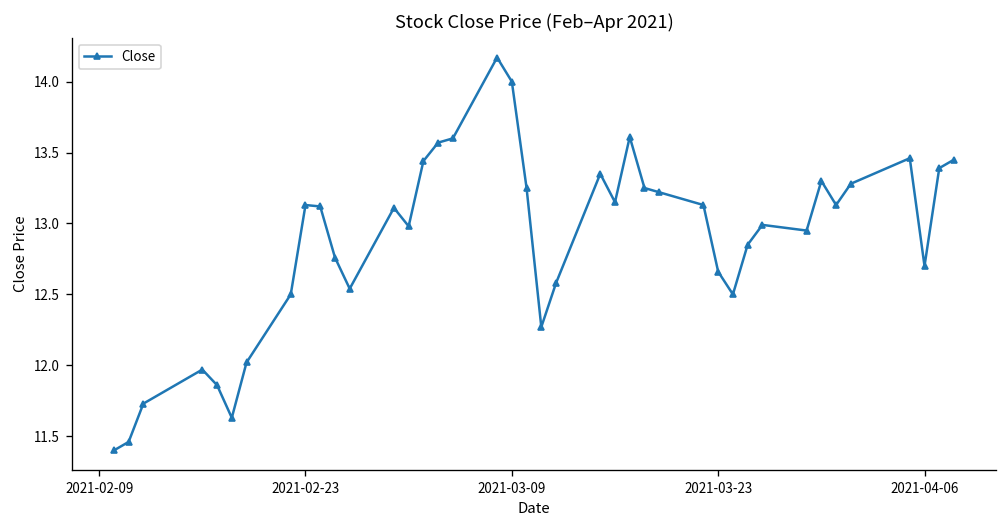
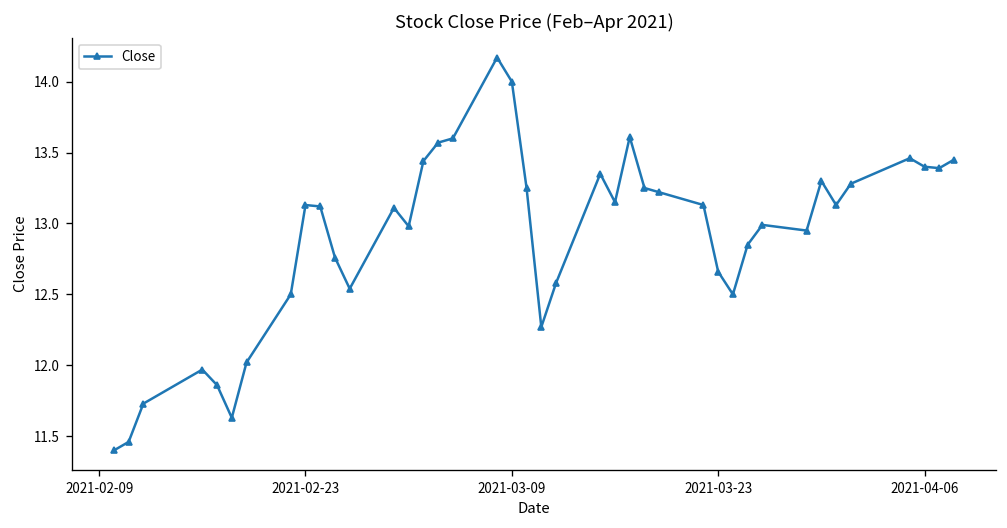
2021-04-06: 12.7 -> 13.4
